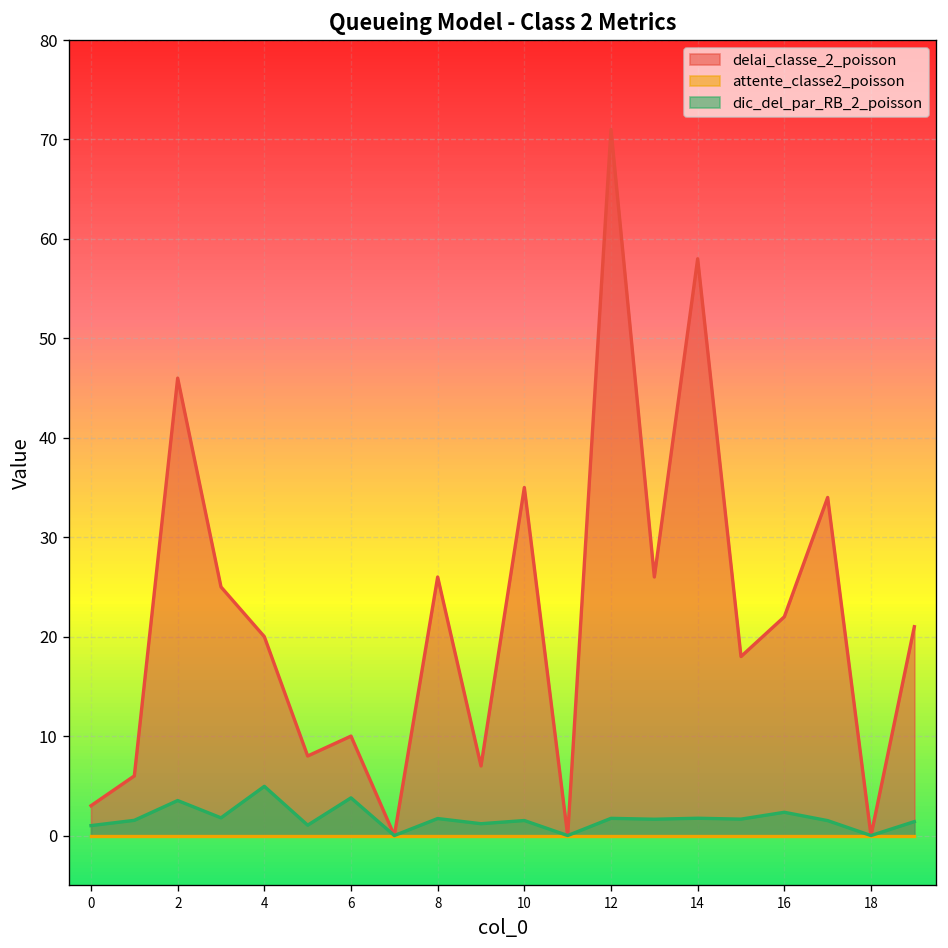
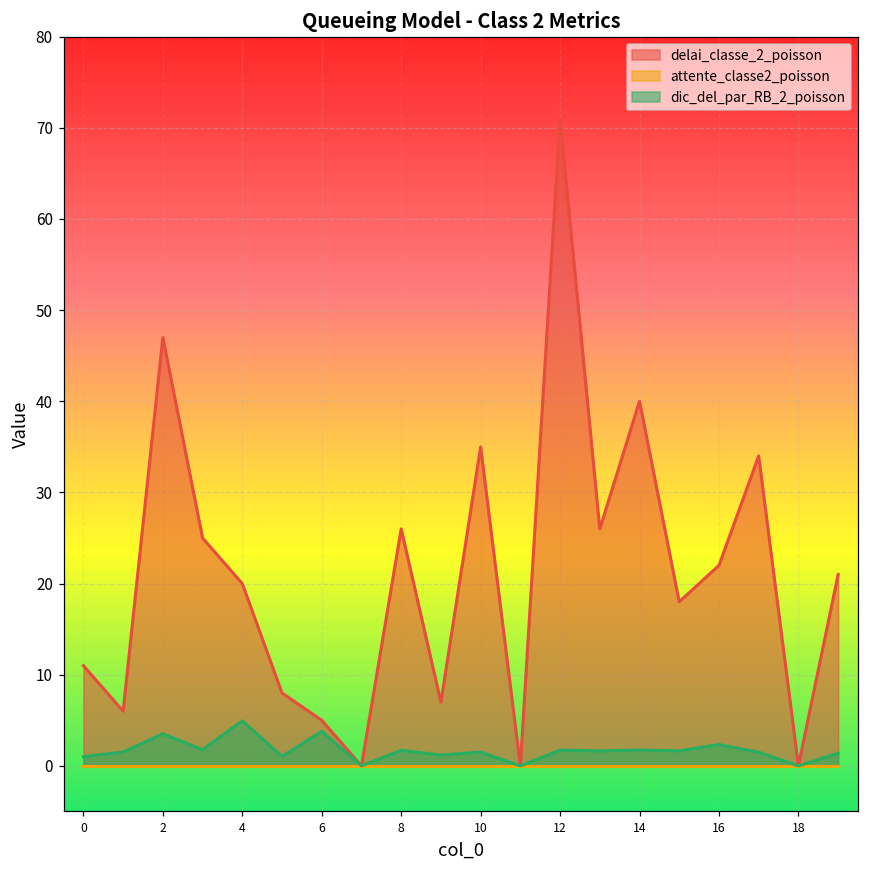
delai_classe_2_poisson, 0: 3 -> 11
delai_classe_2_poisson, 2: 46 -> 47
delai_classe_2_poisson, 6: 10 -> 5
delai_classe_2_poisson, 14: 58 -> 40
